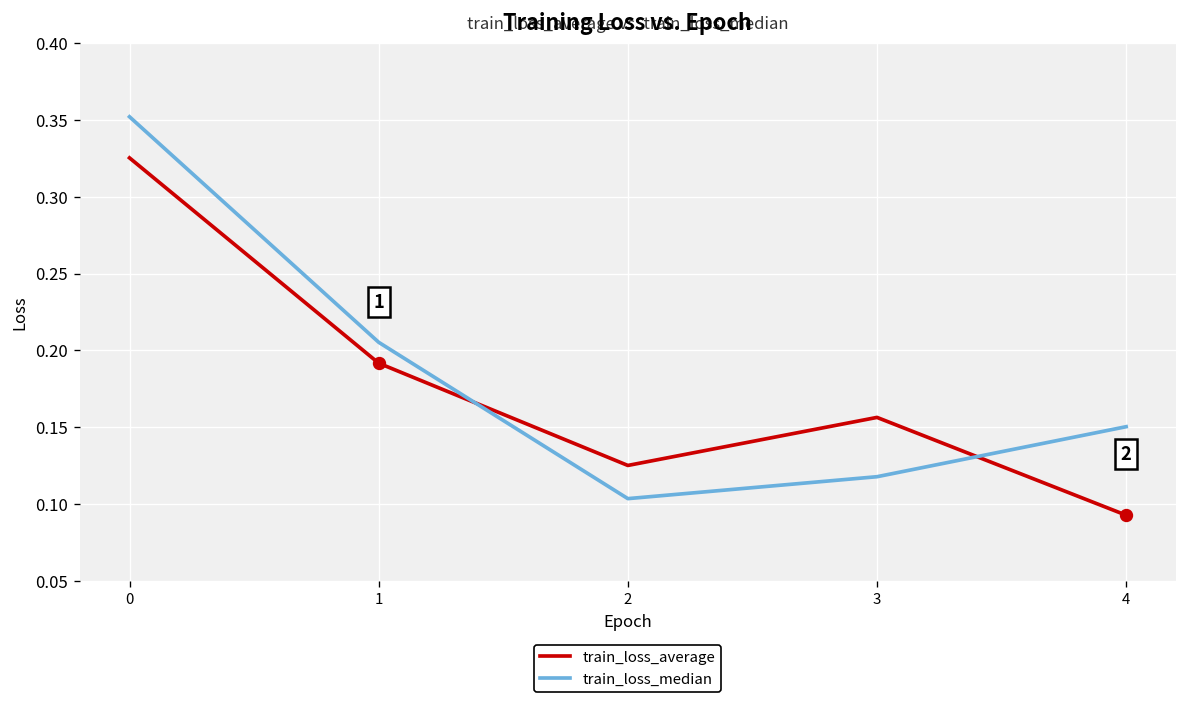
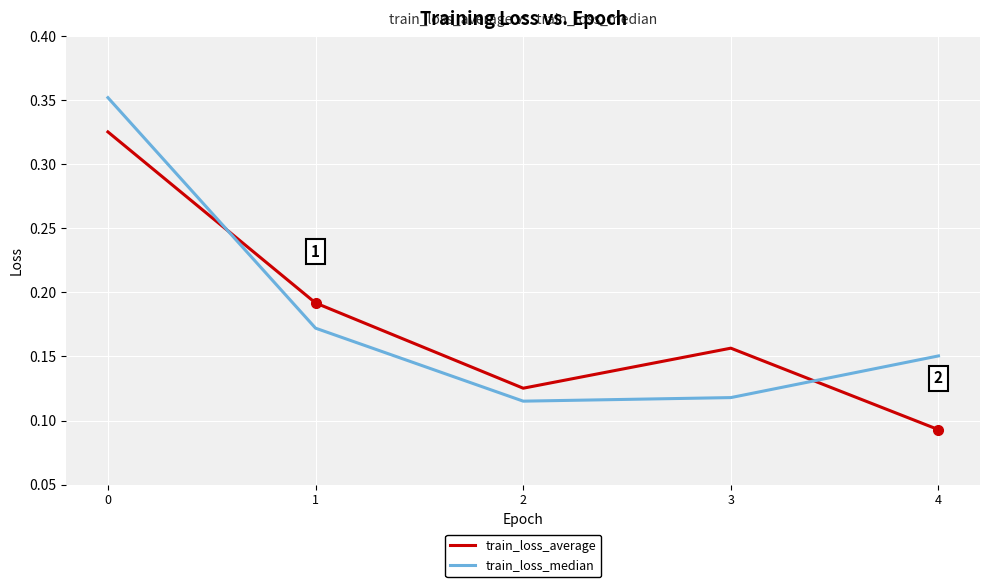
train_loss_median, 1: 0.205 -> 0.172
train_loss_median, 2: 0.104 -> 0.115
